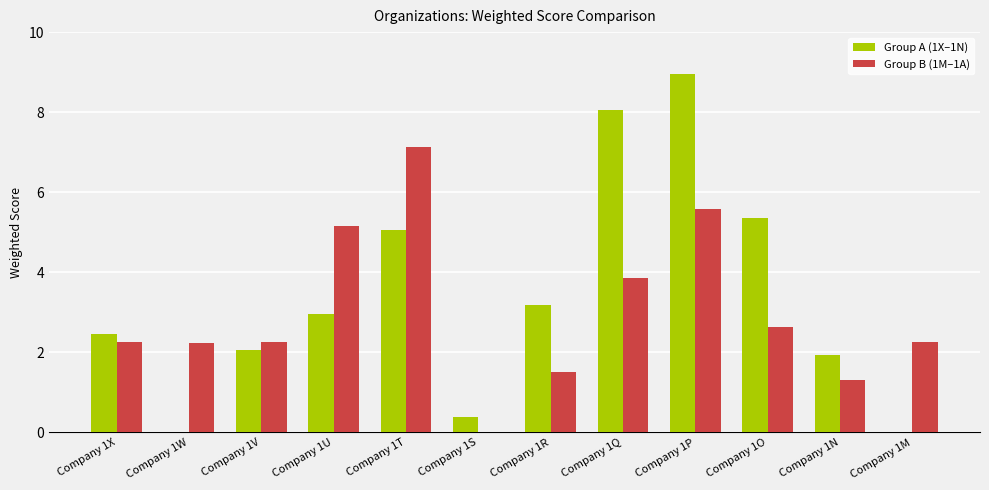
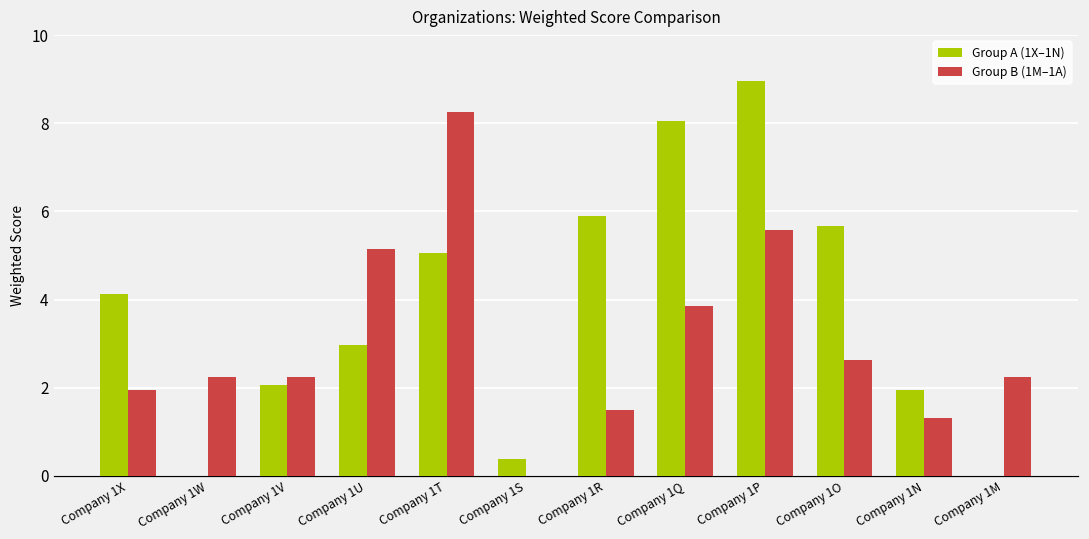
Group A (1X–1N), Company 1X: 2.4 -> 4.1
Group B (1M–1A), Company 1X: 2.3 -> 1.9
Group B (1M–1A), Company 1T: 7.1 -> 8.3
Group A (1X–1N), Company 1R: 3.2 -> 5.9
Group A (1X–1N), Company 1O: 5.4 -> 5.7
